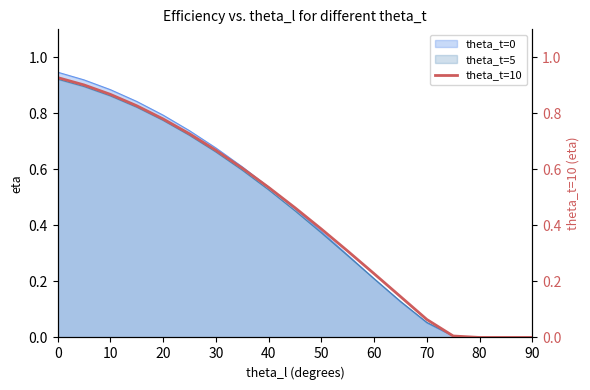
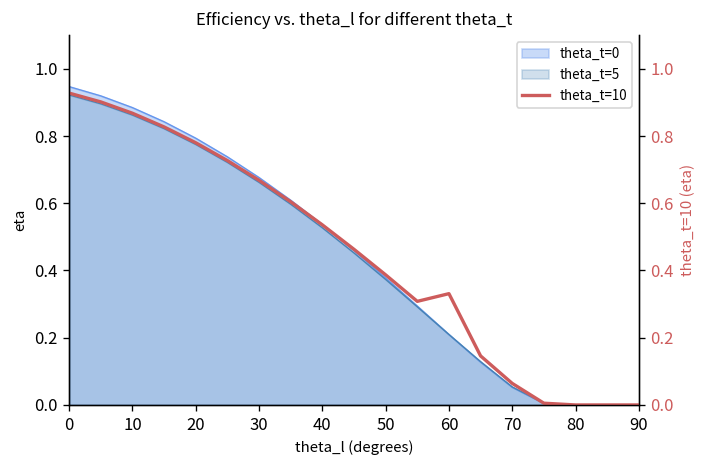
theta_t=10, 60: 0.23 -> 0.33
